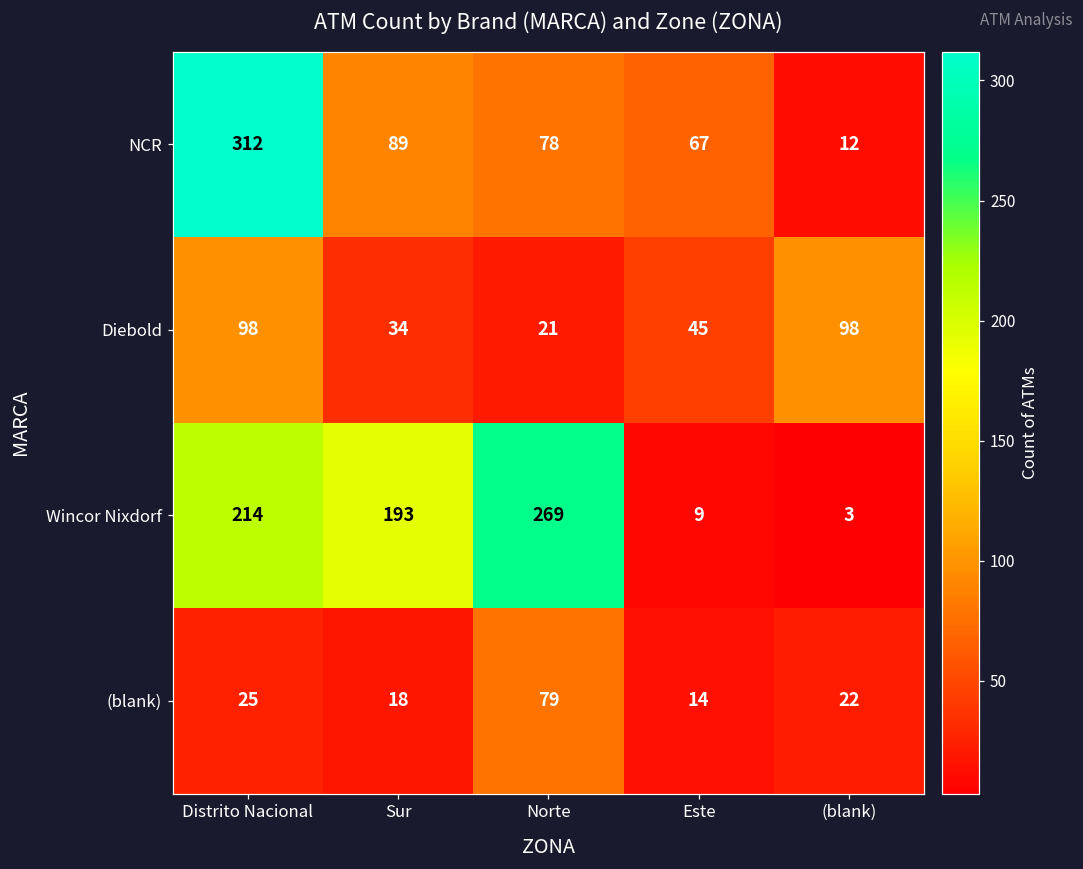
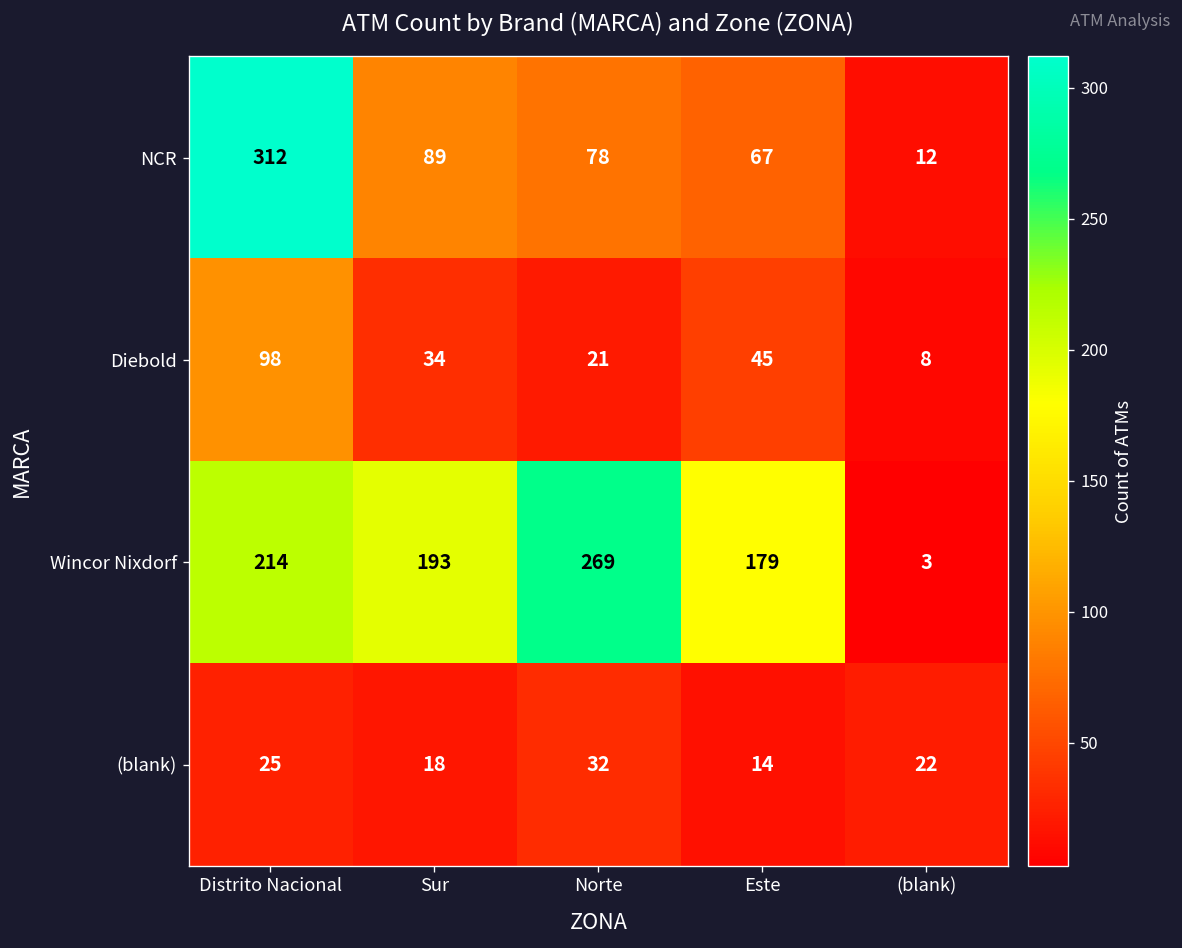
Diebold, (blank): 98 -> 8
Wincor Nixdorf, Este: 9 -> 179
(blank), Norte: 79 -> 32
